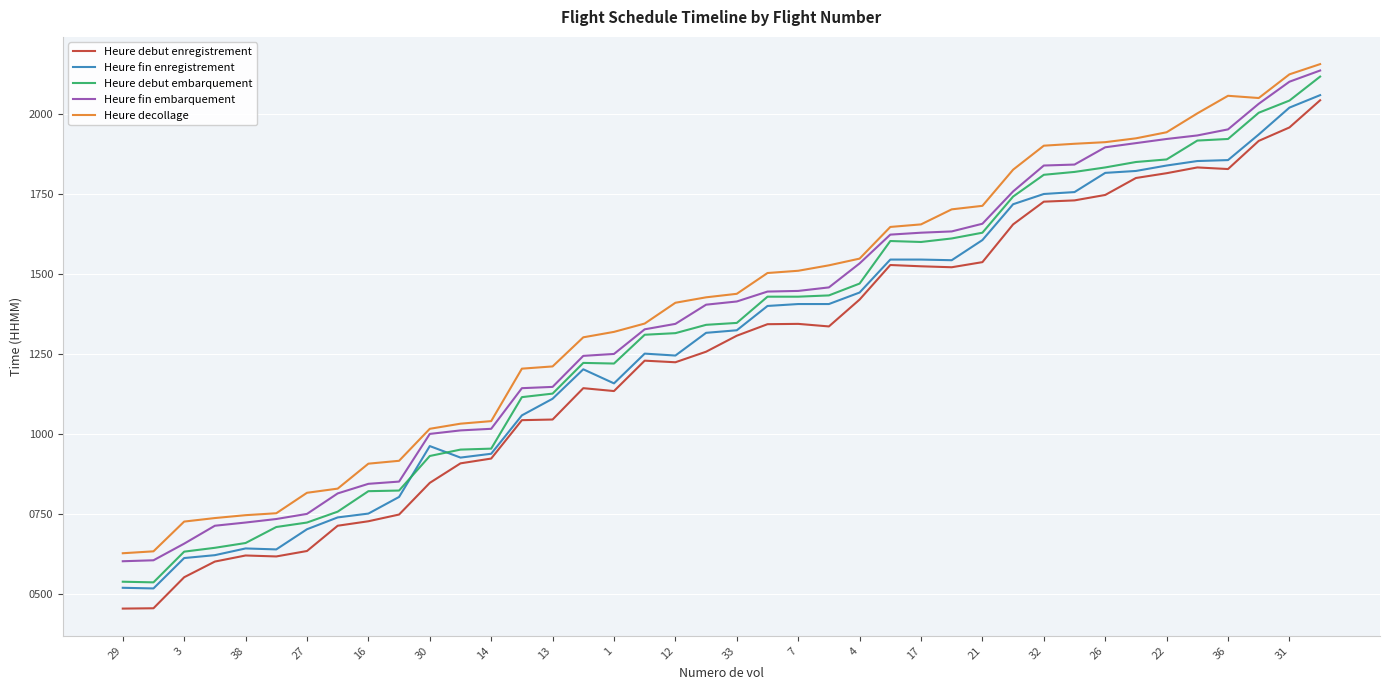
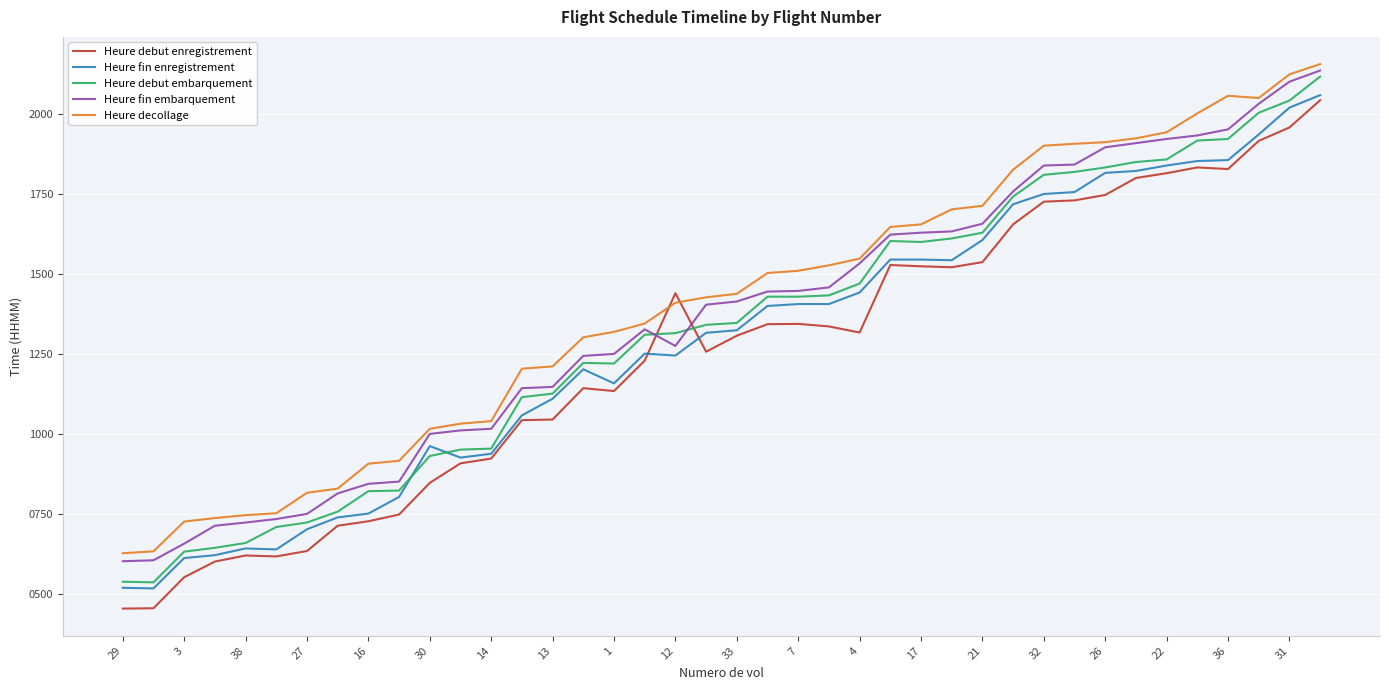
Heure debut enregistrement, 12: 1220 -> 1440
Heure fin embarquement, 12: 1340 -> 1280
Heure debut enregistrement, 4: 1420 -> 1320
